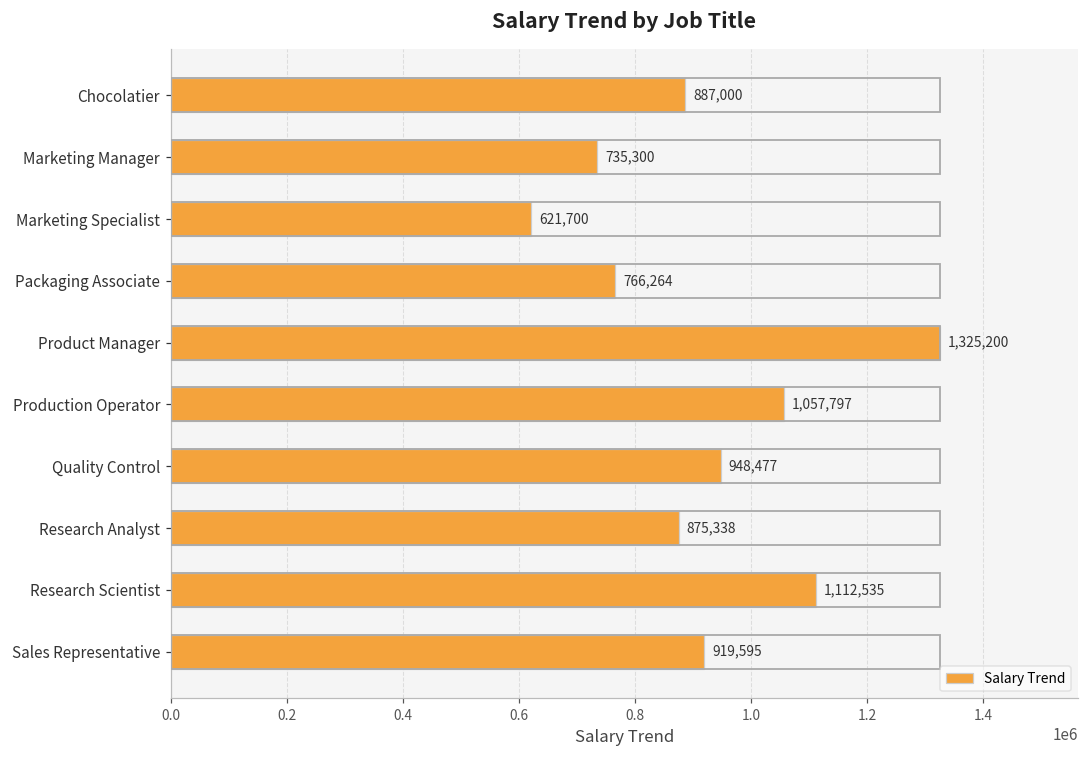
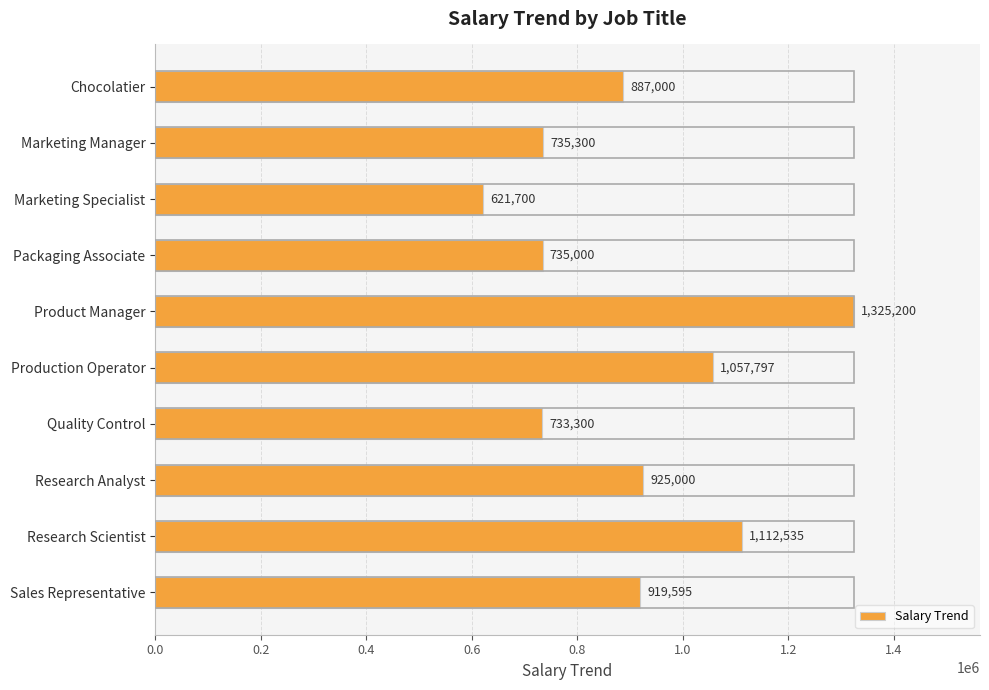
Packaging Associate: 766,264 -> 735,000
Quality Control: 948,477 -> 733,300
Research Analyst: 875,338 -> 925,000
